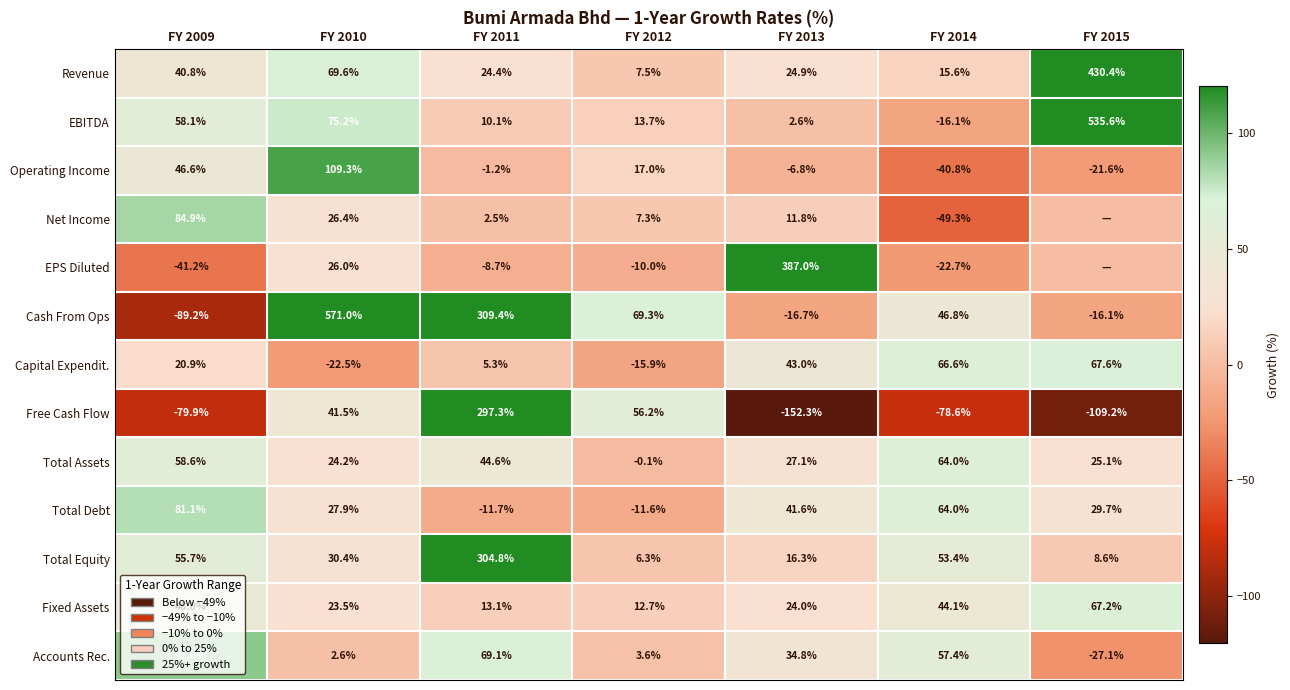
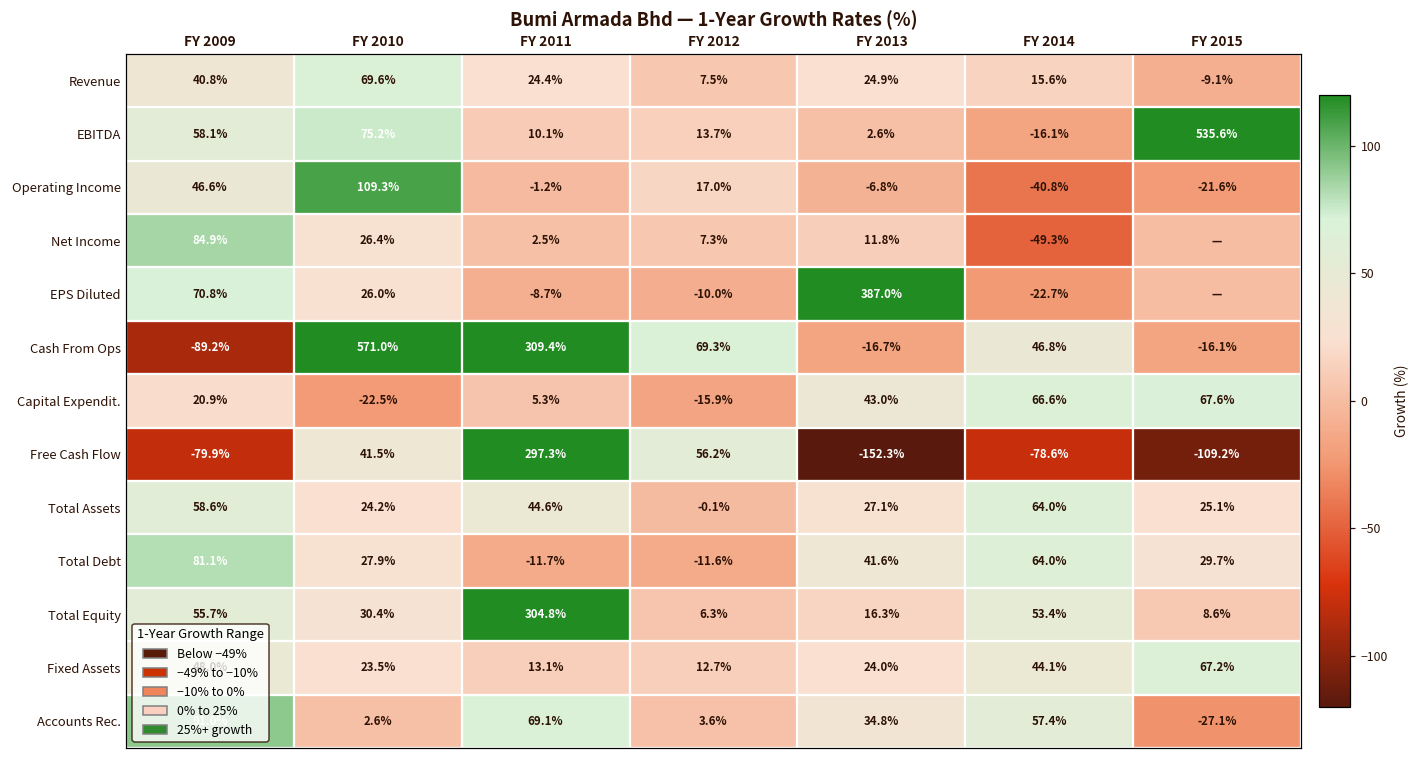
Revenue, FY 2015: 430.4% -> -9.1%
EPS Diluted, FY 2009: -41.2% -> 70.8%
